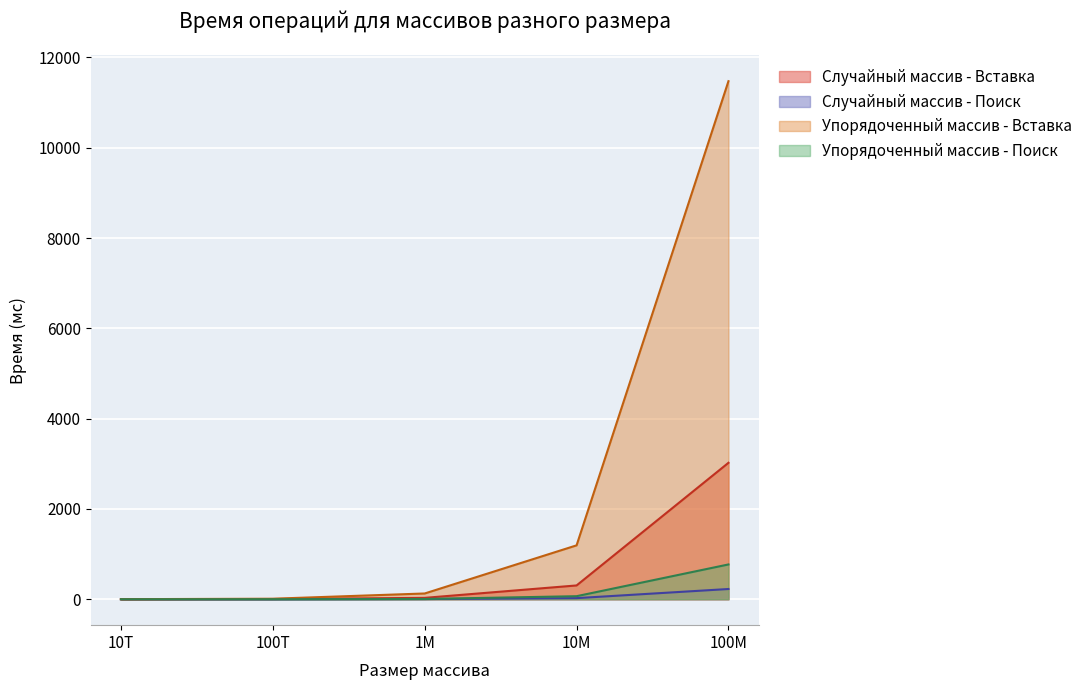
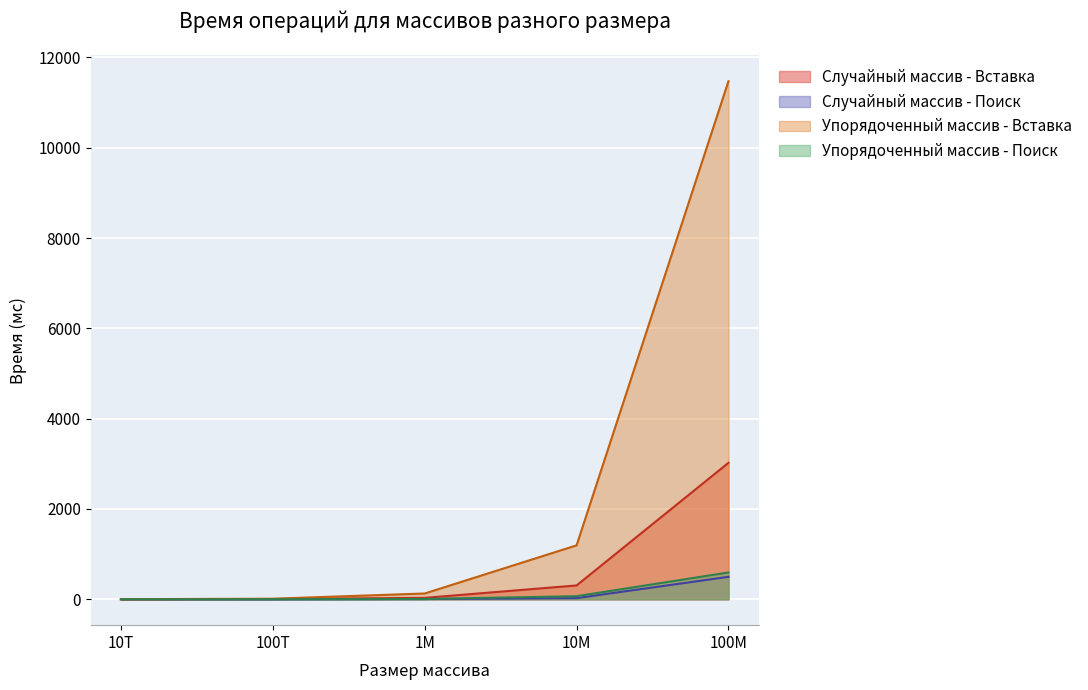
Случайный массив - Поиск, 100M: 200 -> 500
Упорядоченный массив - Поиск, 100M: 800 -> 600
